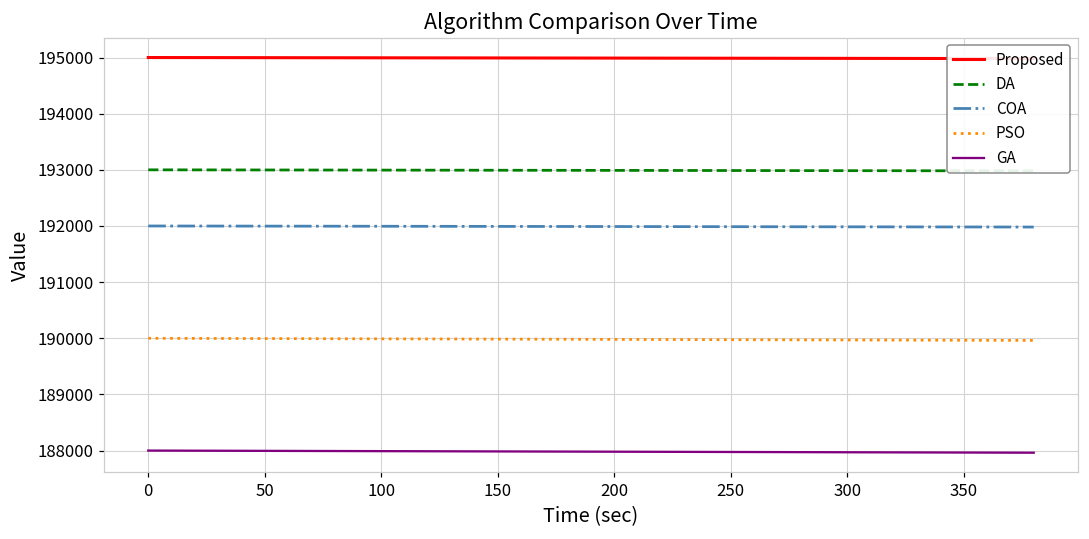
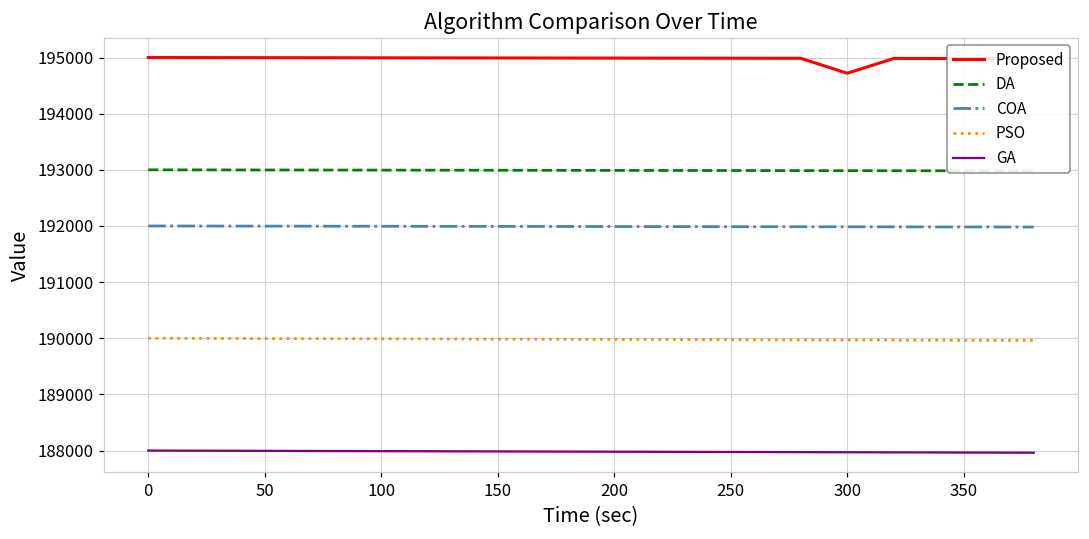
Proposed, 300: 195000 -> 194700
